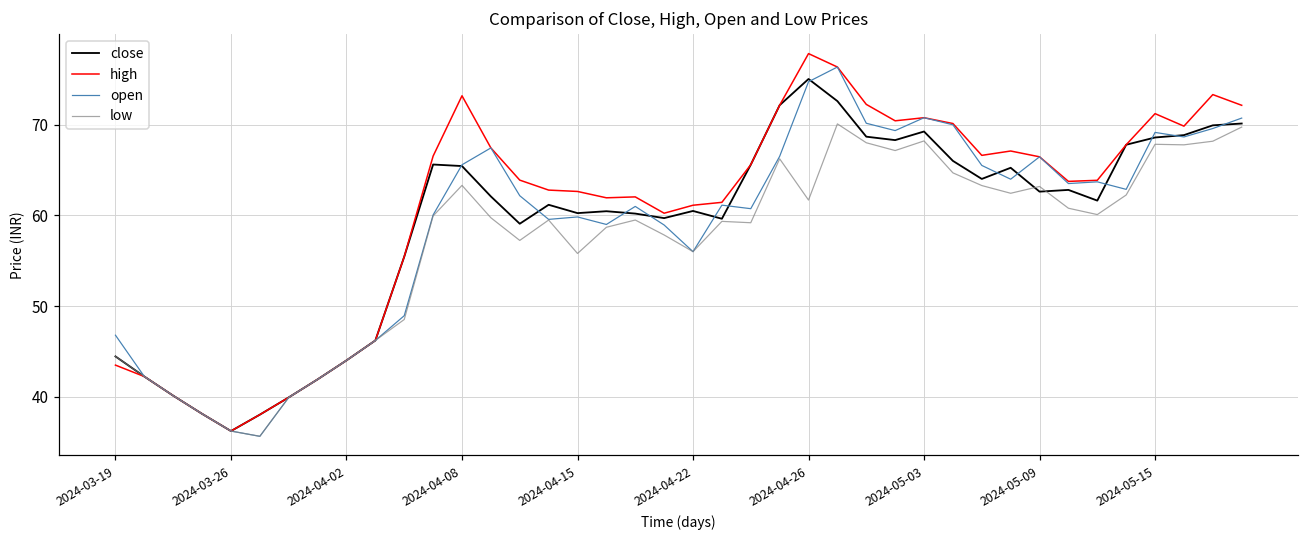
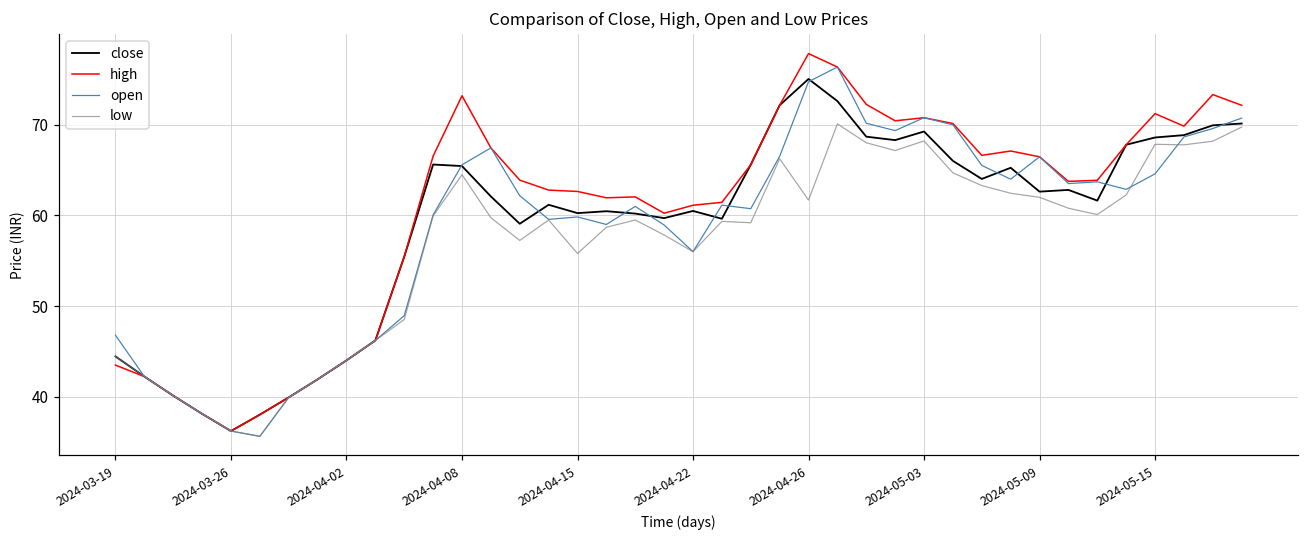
low, 2024-04-08: 63 -> 65
low, 2024-05-09: 63 -> 62
open, 2024-05-15: 69 -> 65
